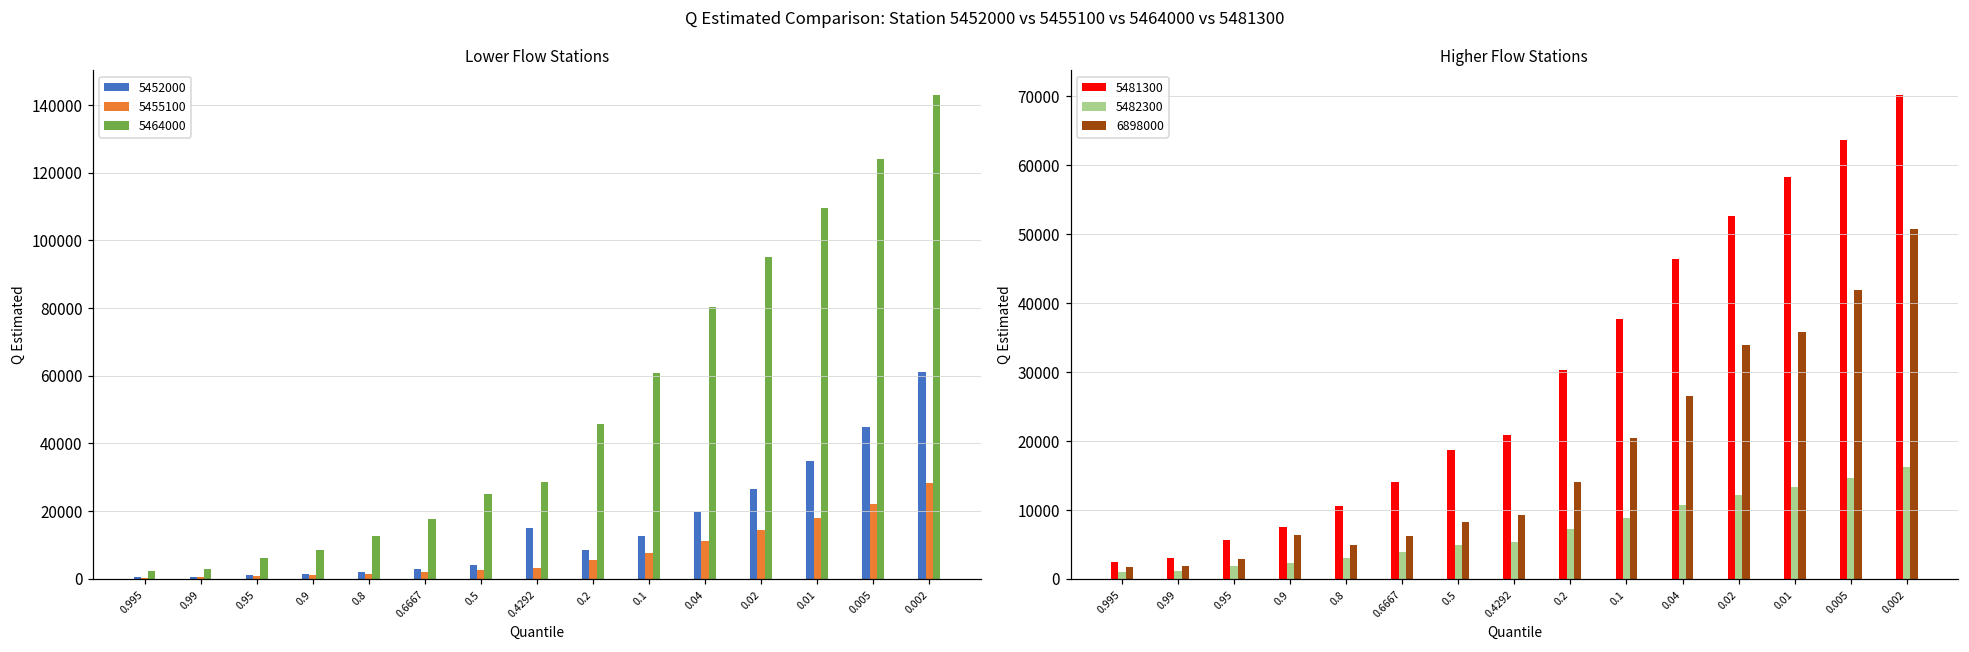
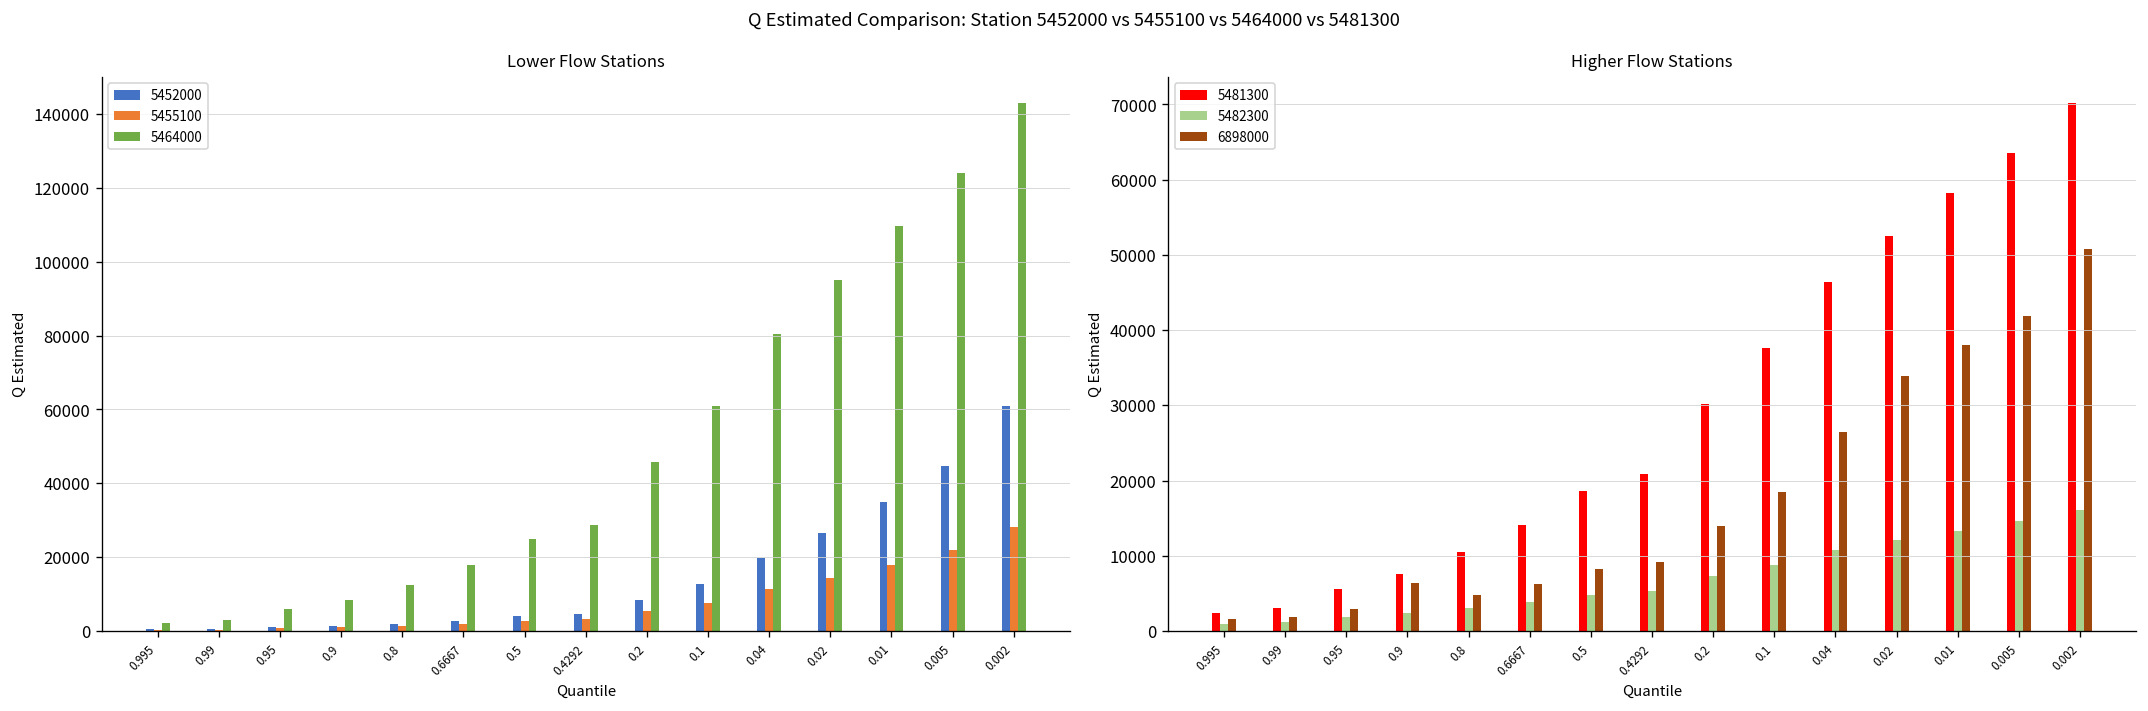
Lower Flow Stations, 5452000, 0.4292: 15000 -> 5000
Higher Flow Stations, 6898000, 0.1: 20000 -> 18000
Higher Flow Stations, 6898000, 0.01: 36000 -> 38000
